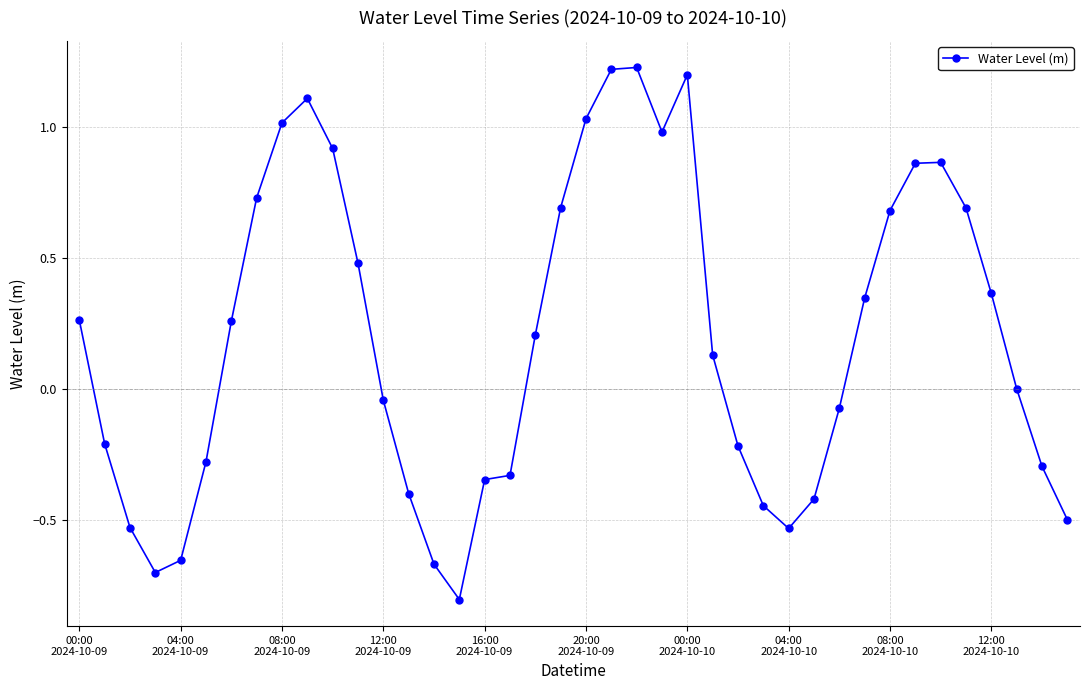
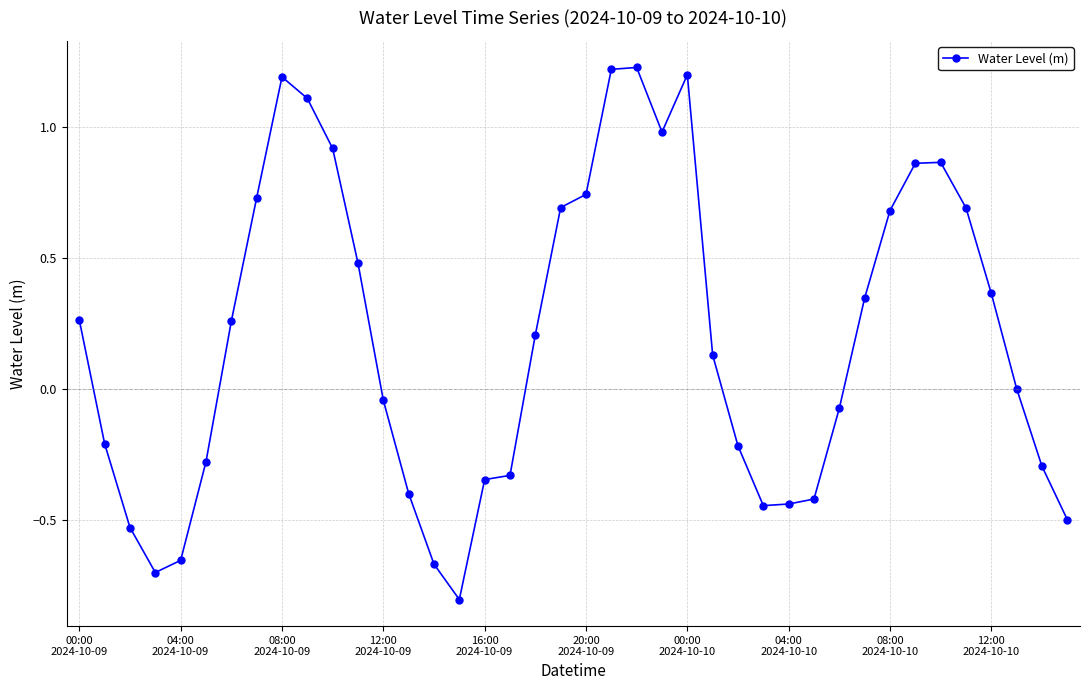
08:00 2024-10-09: 1.02 -> 1.19
20:00 2024-10-09: 1.03 -> 0.74
04:00 2024-10-10: -0.53 -> -0.44
